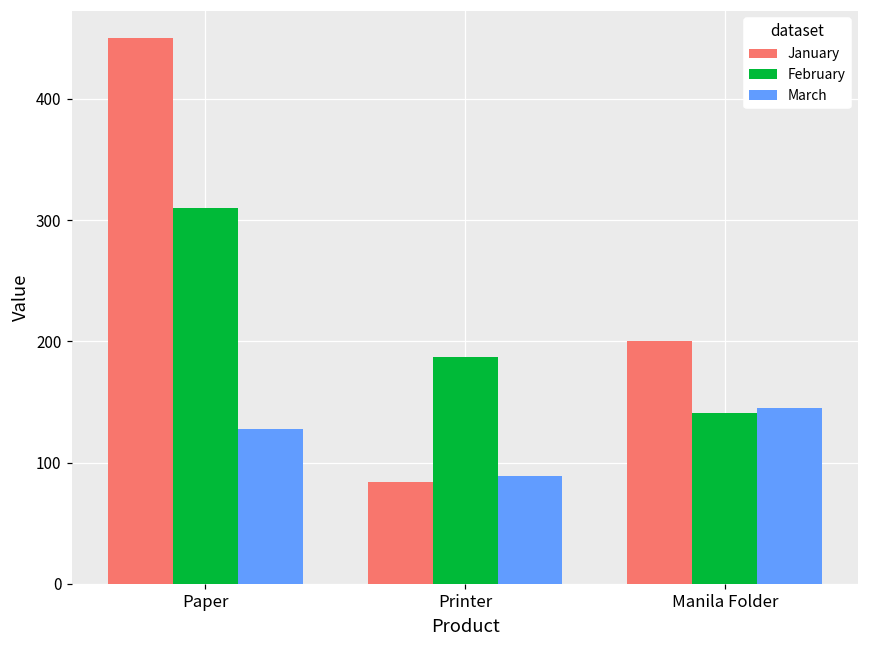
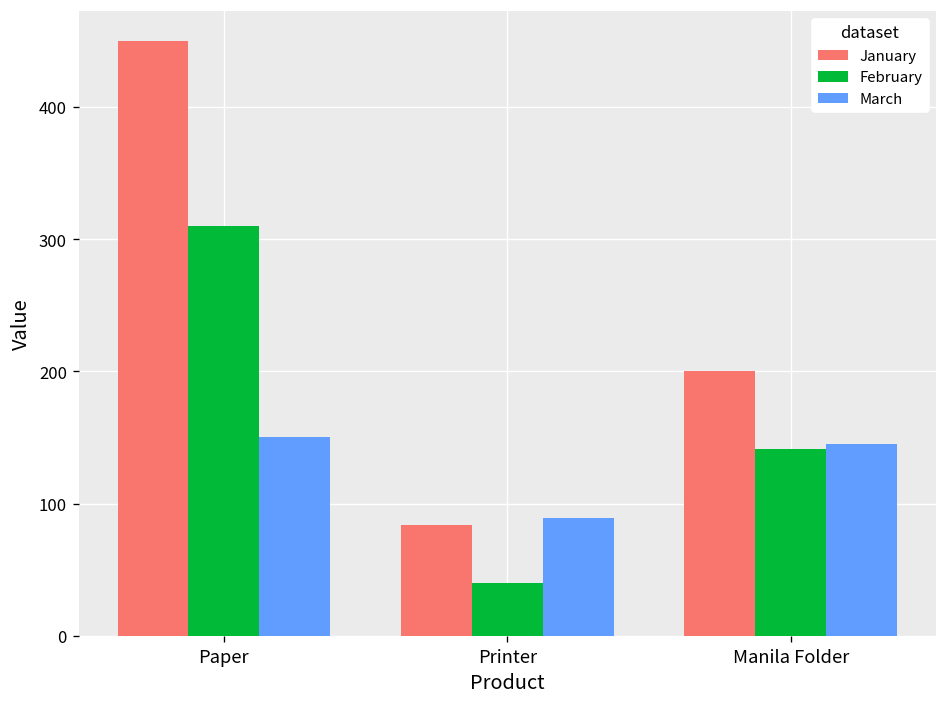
March, Paper: 128 -> 150
February, Printer: 187 -> 40
